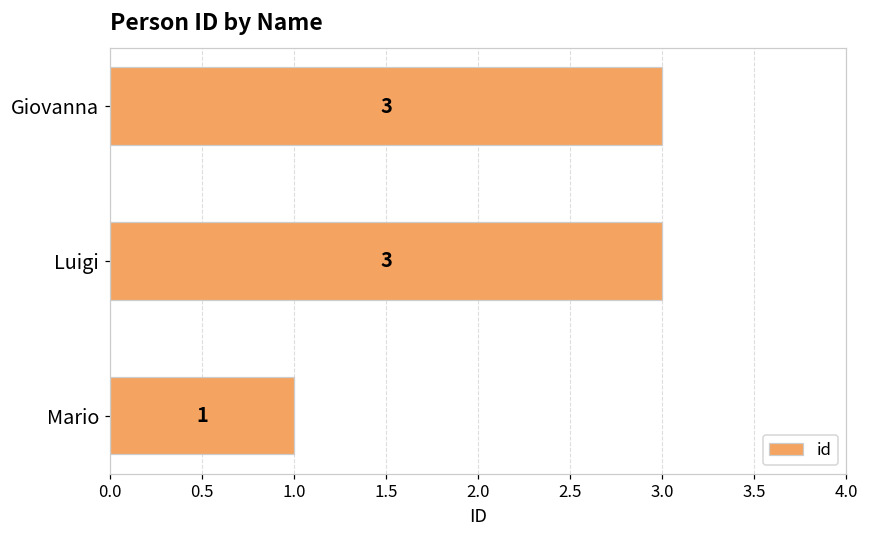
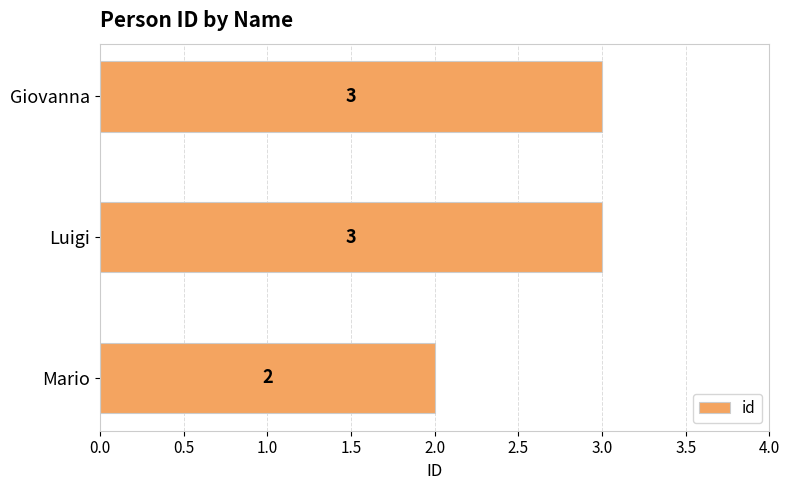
Mario: 1 -> 2
